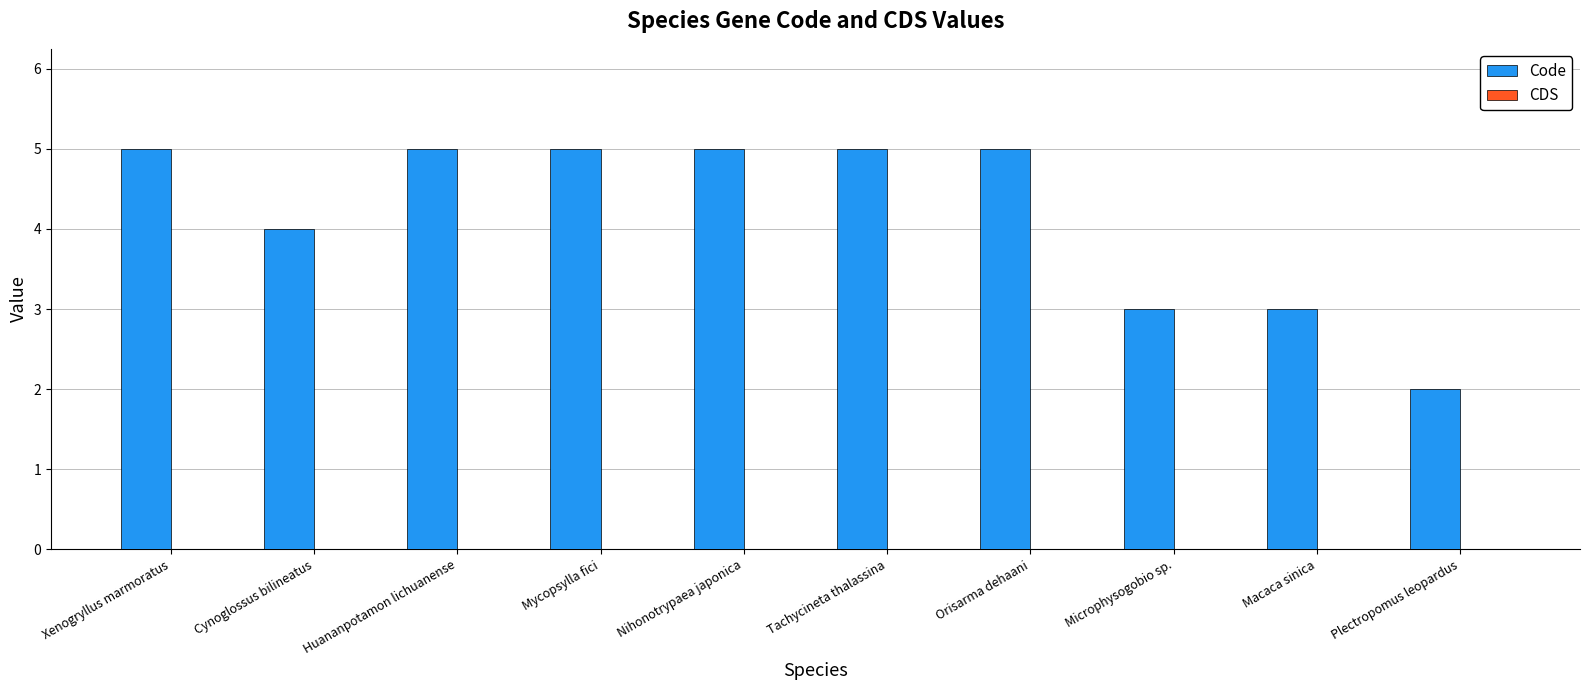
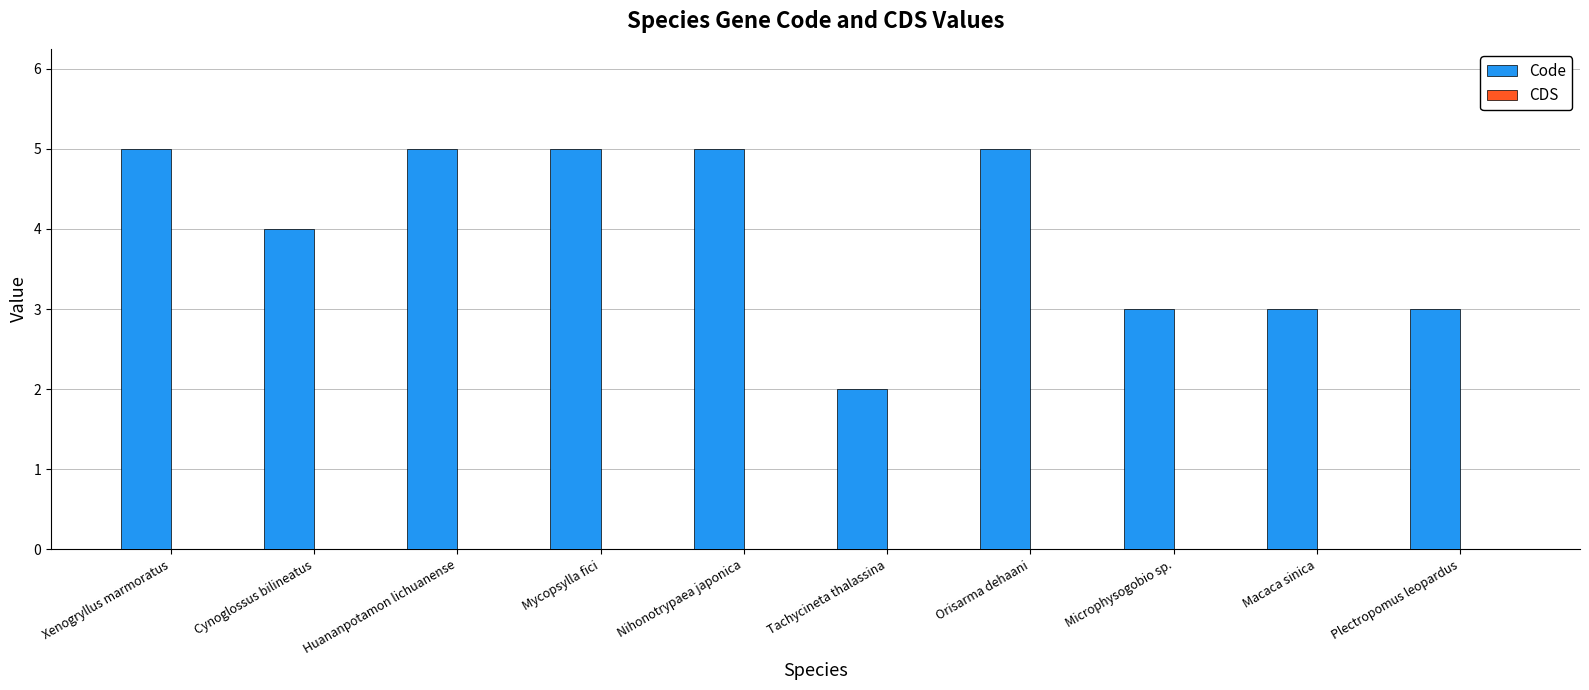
Code, Tachycineta thalassina: 5 -> 2
Code, Plectropomus leopardus: 2 -> 3
